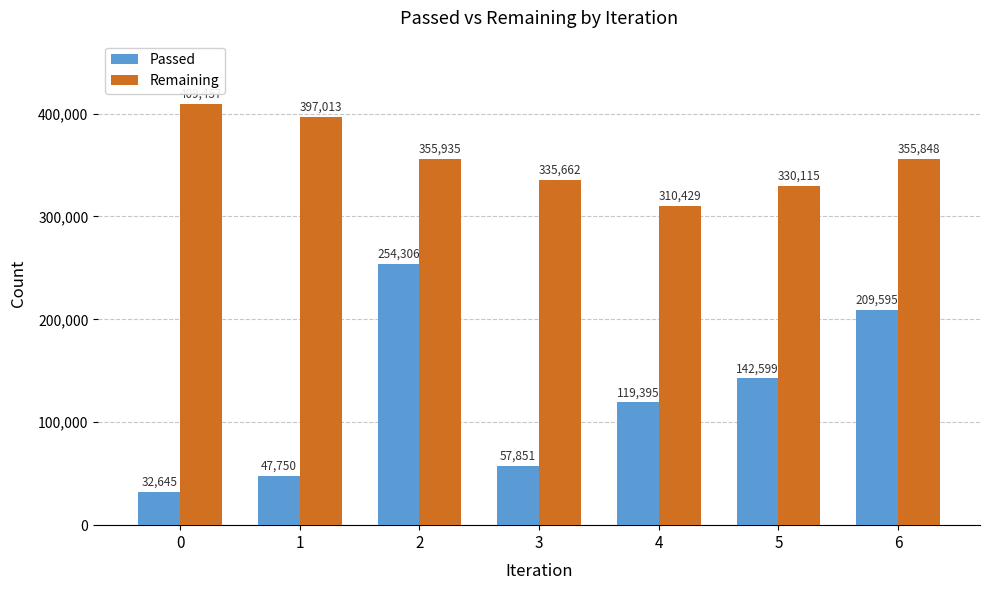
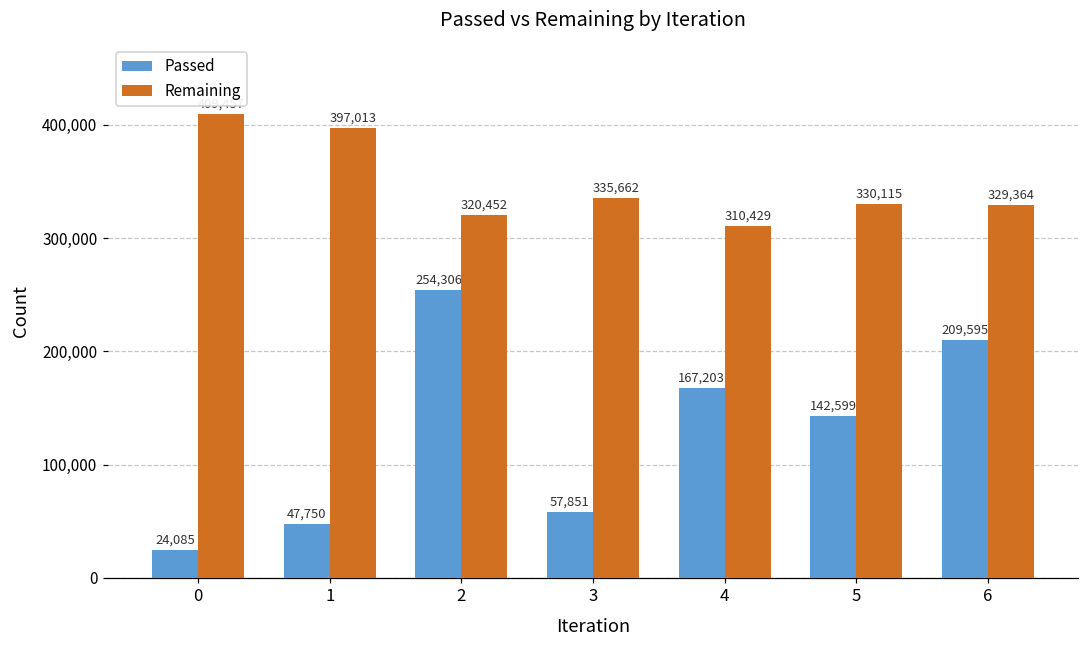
Passed, 0: 32,645 -> 24,085
Remaining, 2: 355,935 -> 320,452
Passed, 4: 119,395 -> 167,203
Remaining, 6: 355,848 -> 329,364
